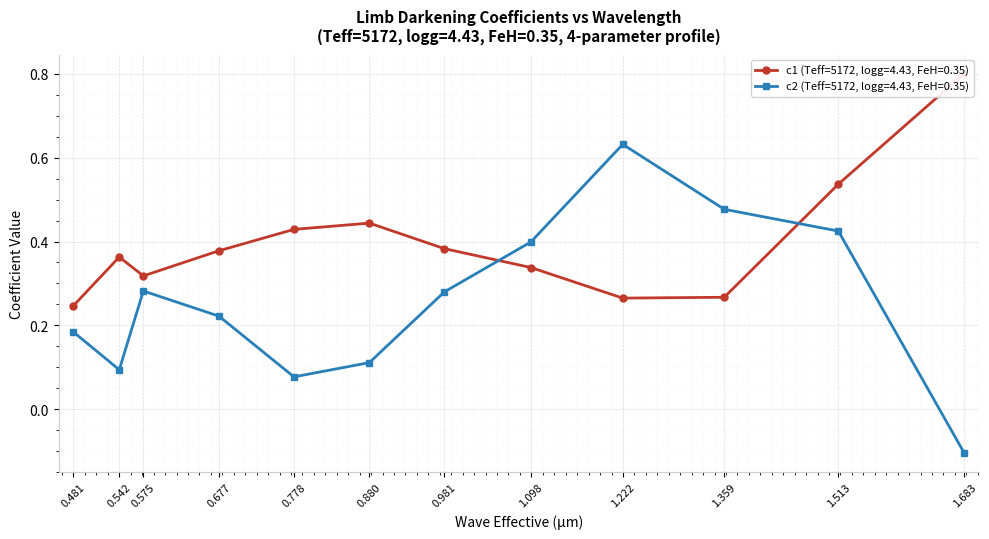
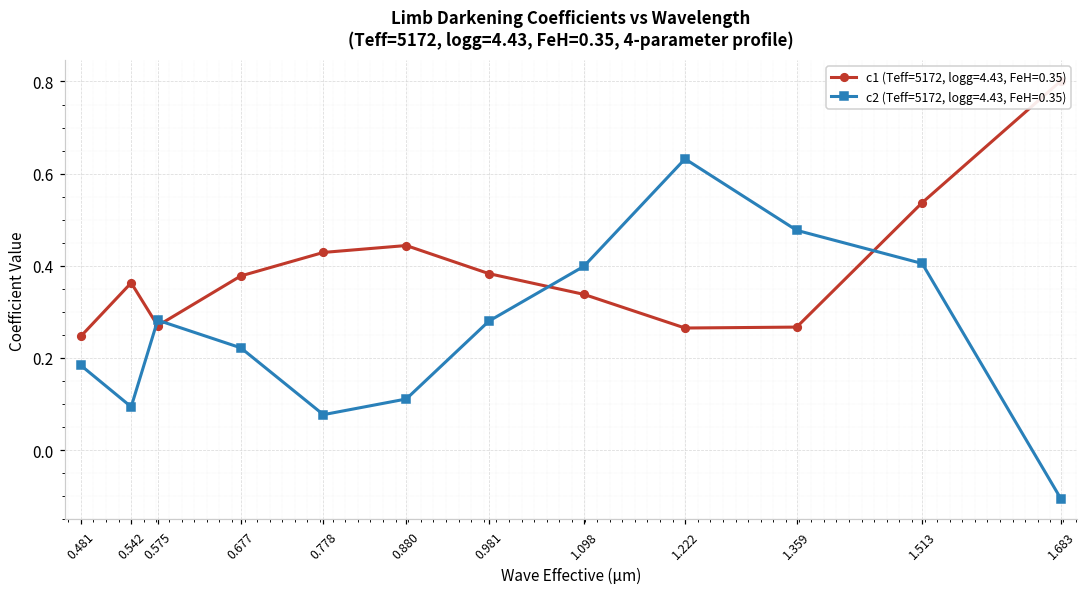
c1 (Teff=5172, logg=4.43, FeH=0.35), 0.575: 0.32 -> 0.27
c2 (Teff=5172, logg=4.43, FeH=0.35), 1.513: 0.43 -> 0.41
